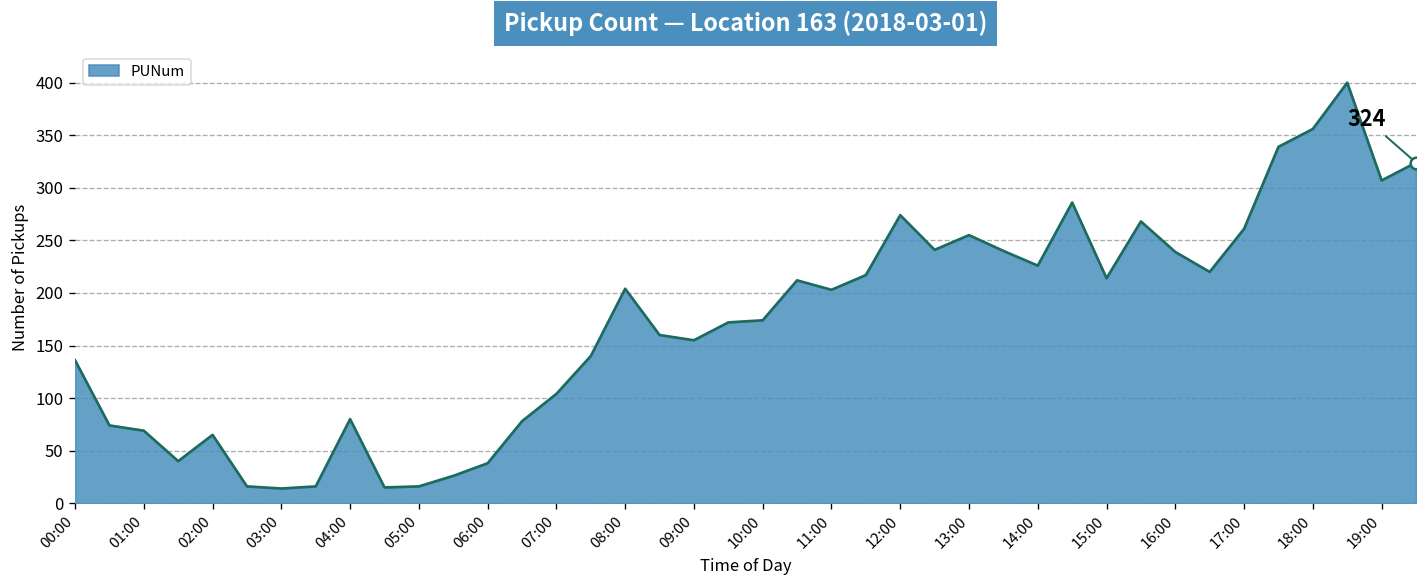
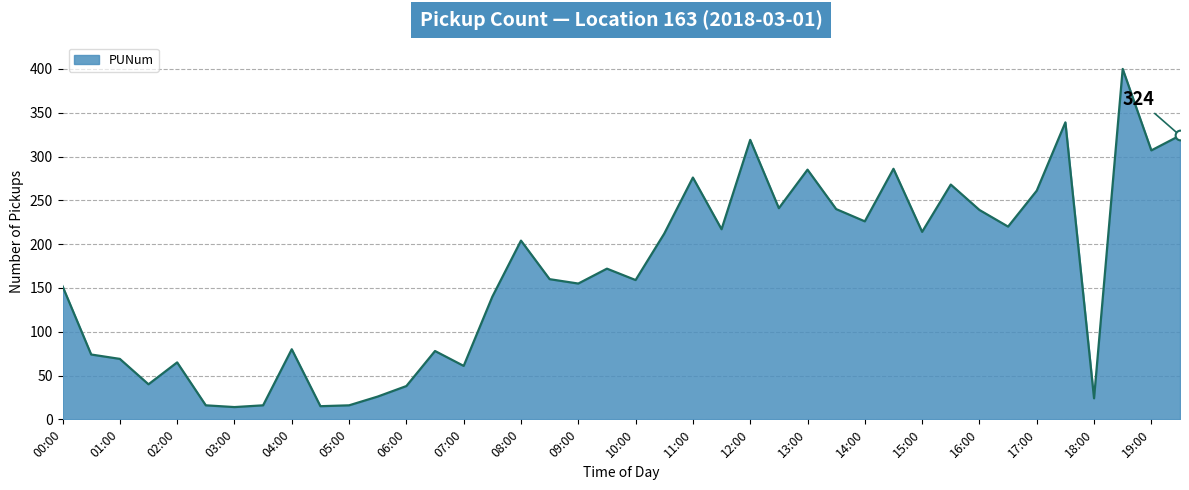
PUNum, 00:00: 140 -> 150
PUNum, 07:00: 100 -> 60
PUNum, 10:00: 170 -> 160
PUNum, 11:00: 200 -> 280
PUNum, 12:00: 270 -> 320
PUNum, 13:00: 260 -> 290
PUNum, 18:00: 360 -> 20
